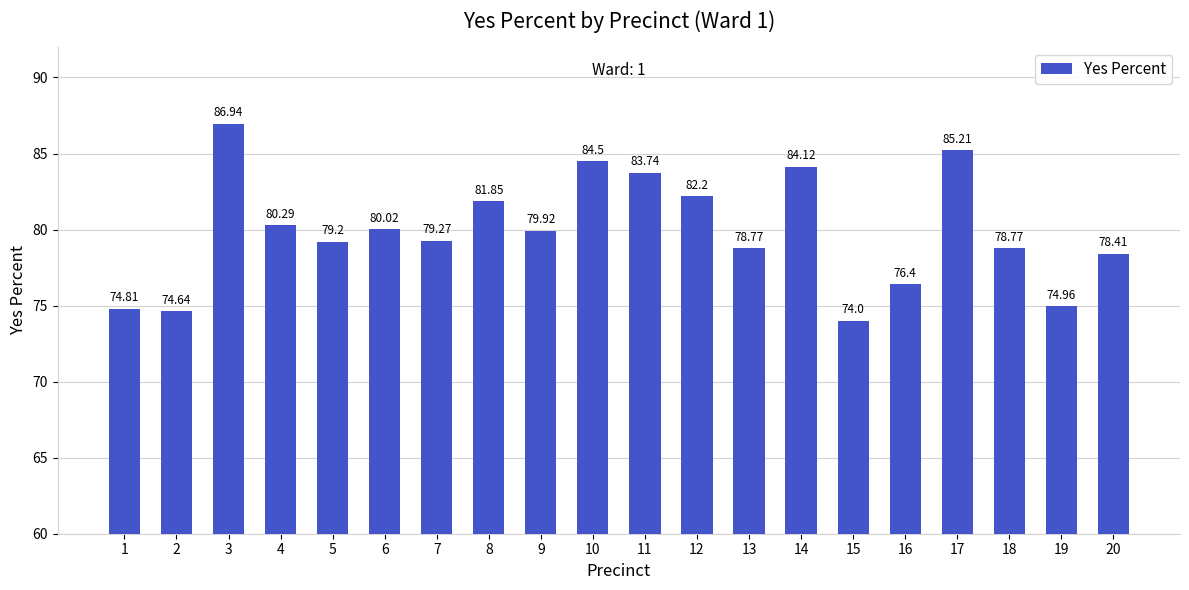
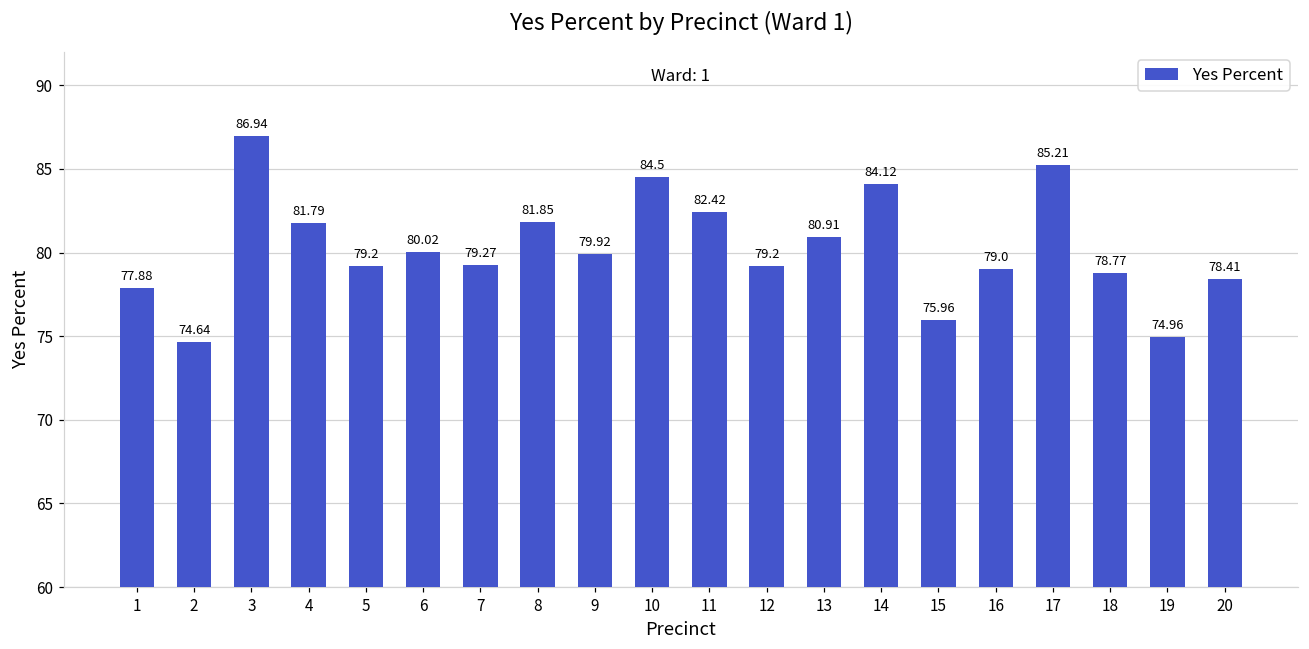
1: 74.81 -> 77.88
4: 80.29 -> 81.79
11: 83.74 -> 82.42
12: 82.2 -> 79.2
13: 78.77 -> 80.91
15: 74.0 -> 75.96
16: 76.4 -> 79.0
